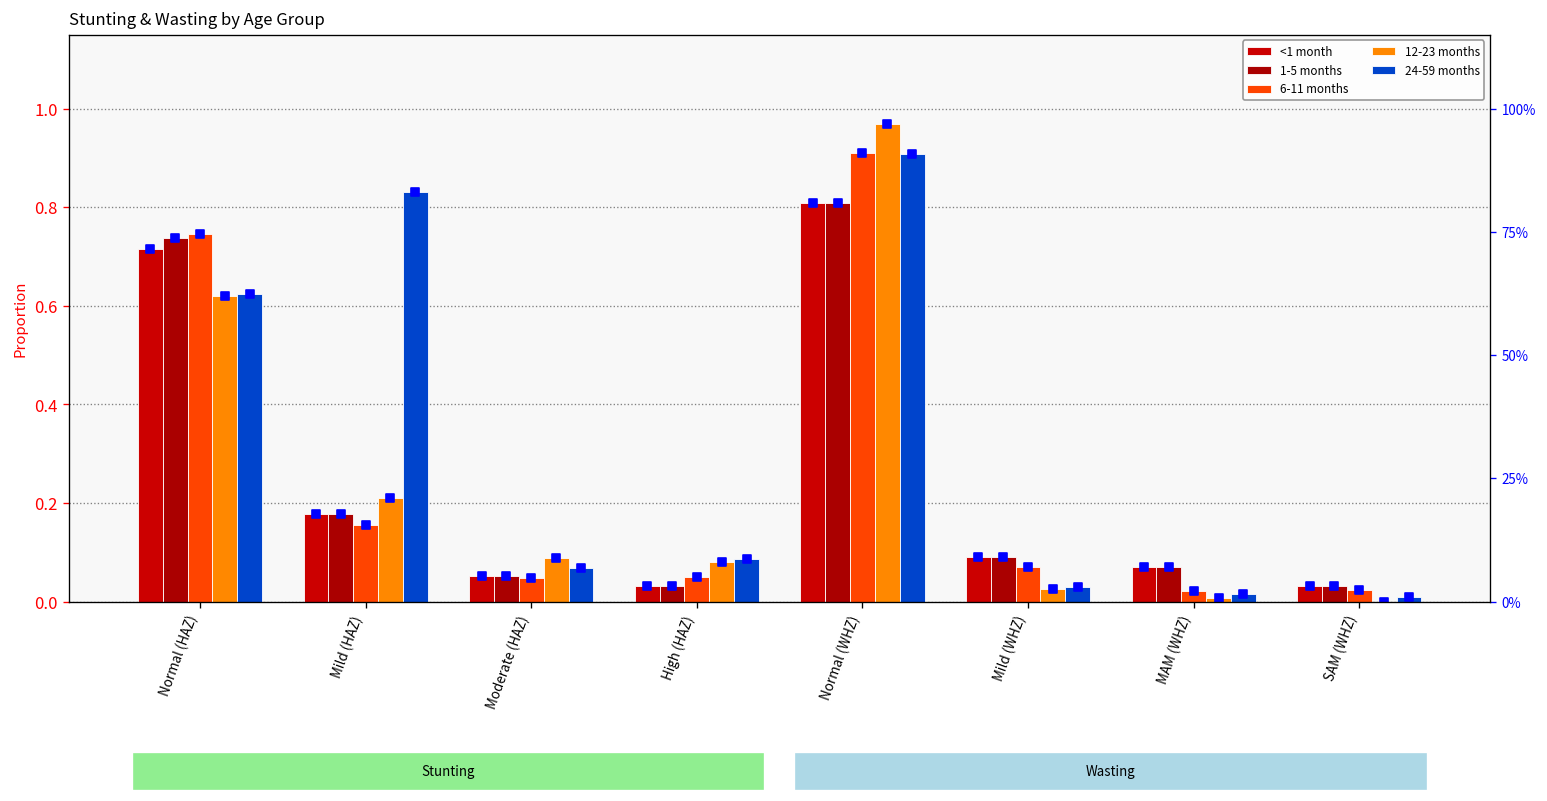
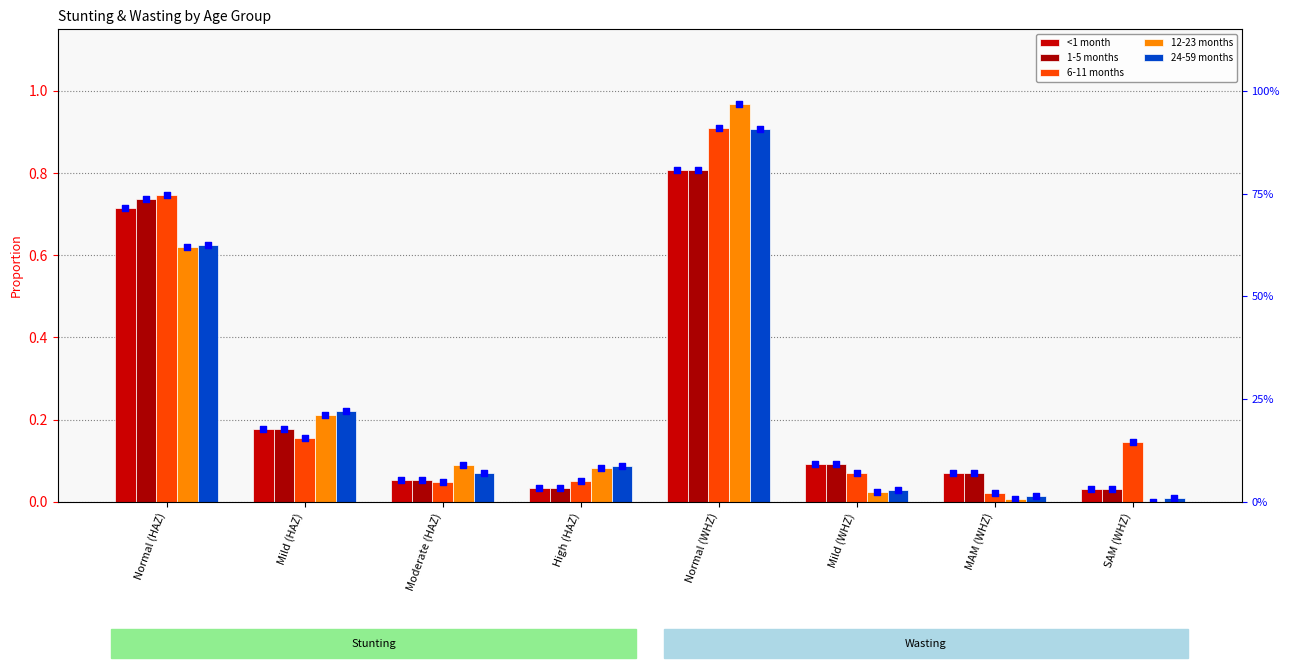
24-59 months, Mild (HAZ): 0.83 -> 0.22
6-11 months, SAM (WHZ): 0.02 -> 0.15
